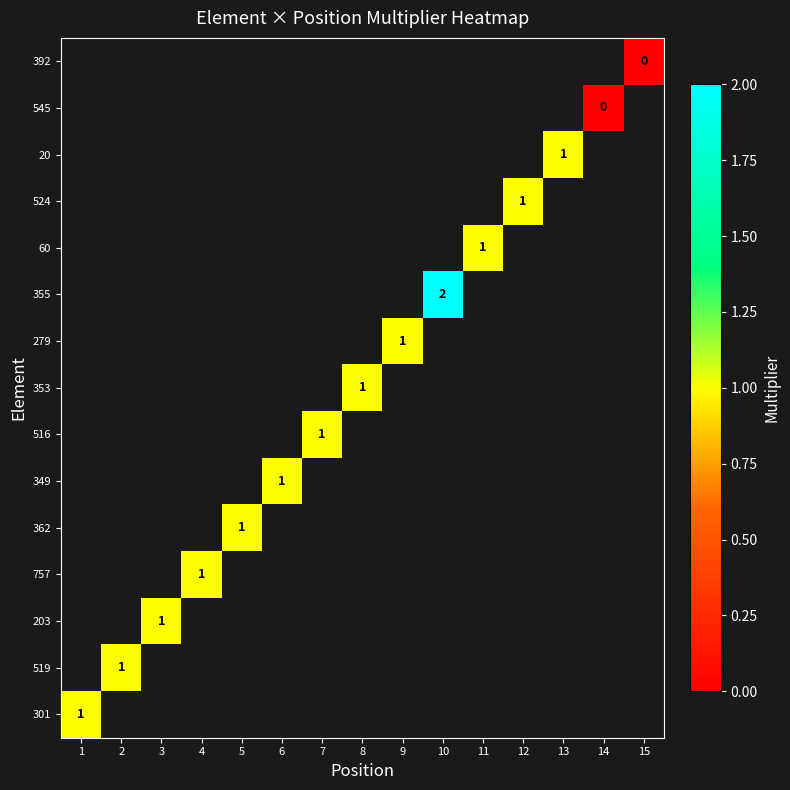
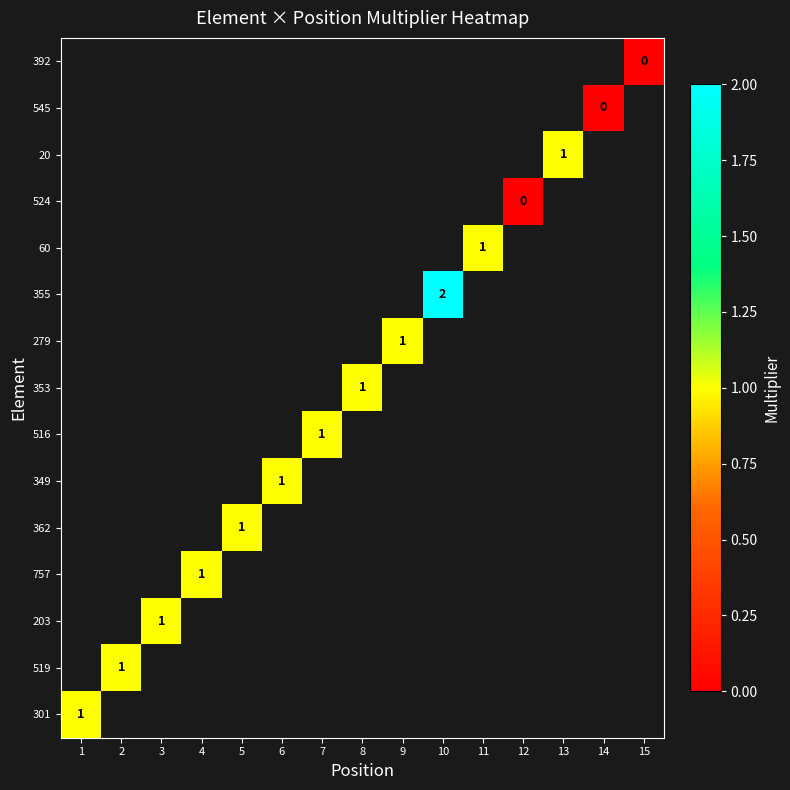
524, 12: 1 -> 0
